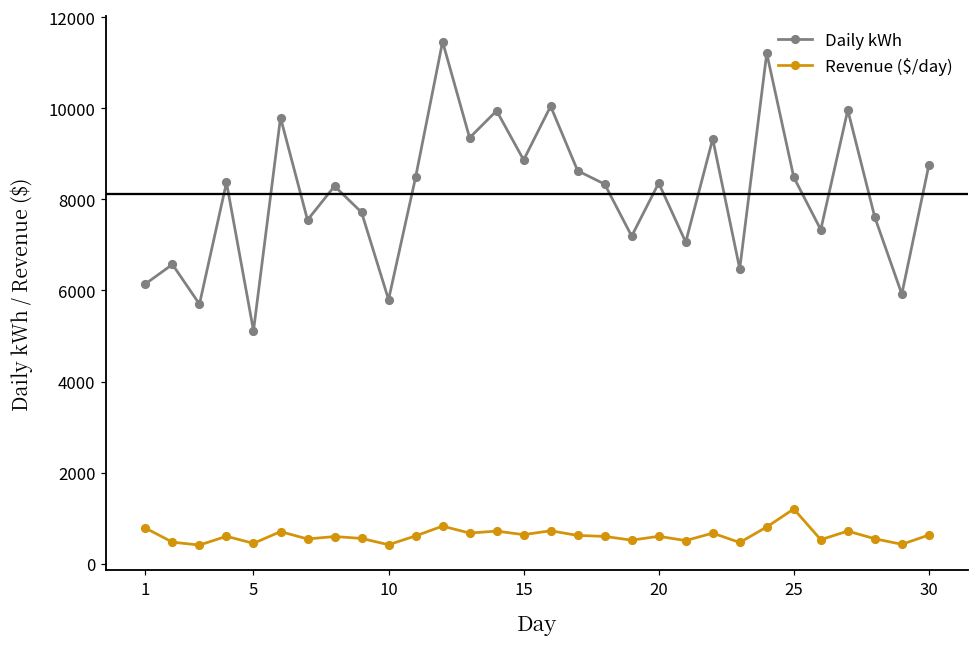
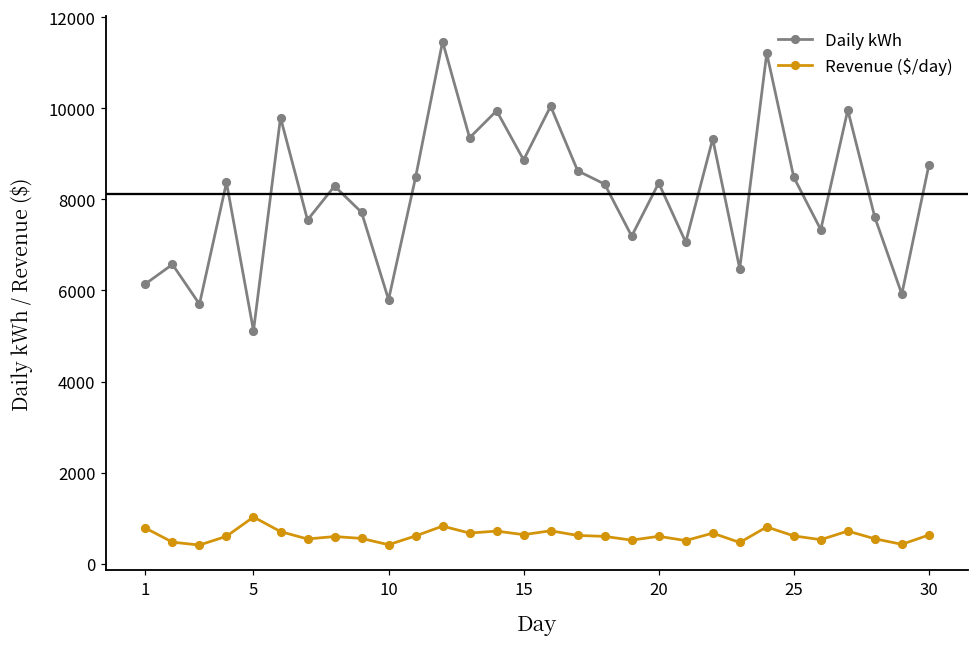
Revenue ($/day), 5: 400 -> 1000
Revenue ($/day), 25: 1200 -> 600
